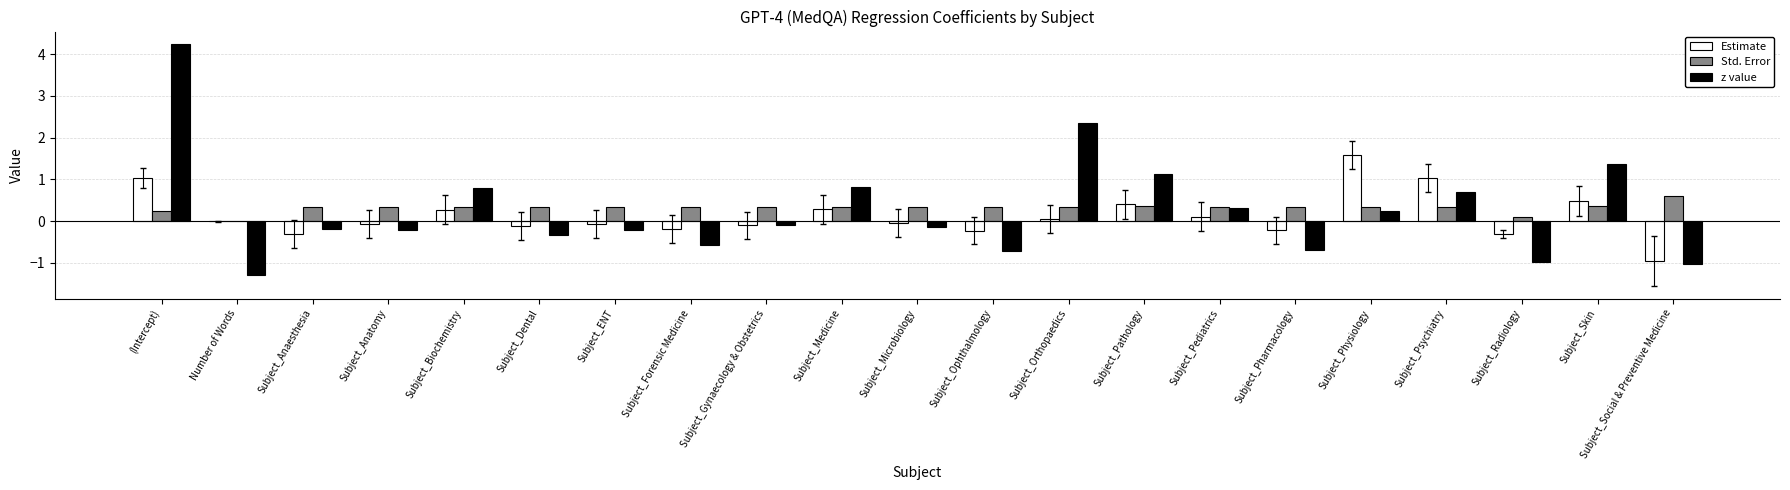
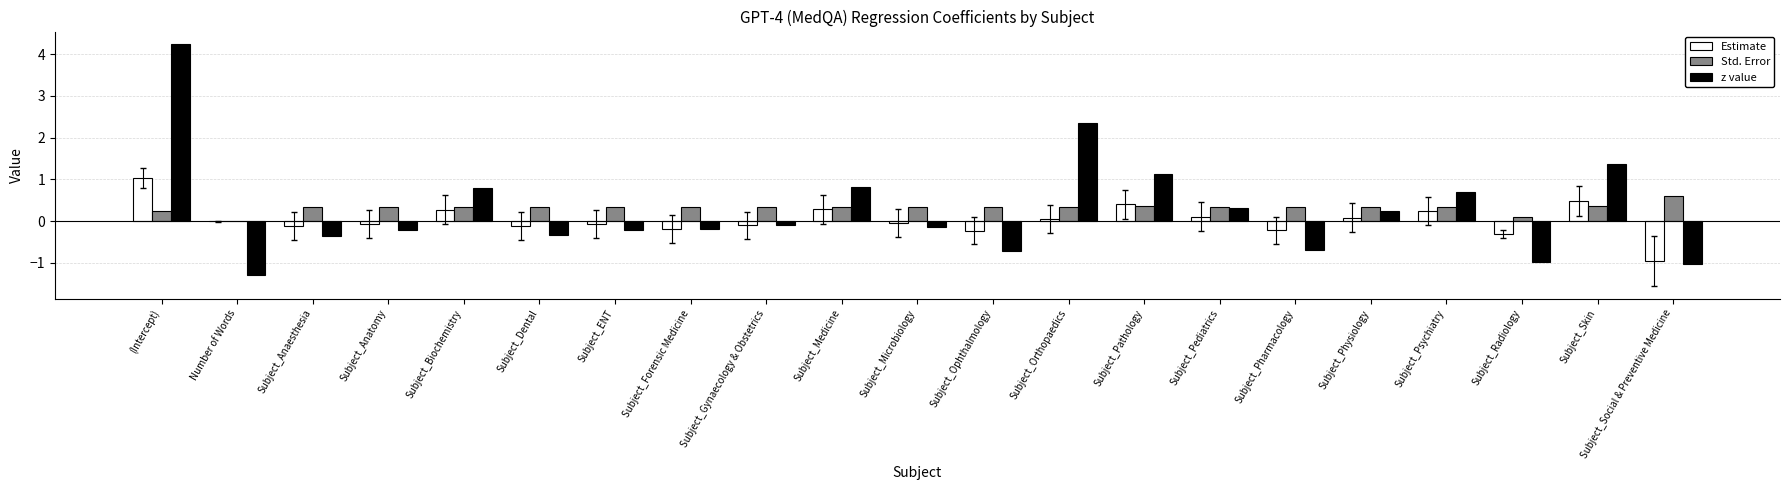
Estimate, Subject_Anaesthesia: -0.3 -> -0.1
z value, Subject_Anaesthesia: -0.2 -> -0.4
z value, Subject_Forensic Medicine: -0.6 -> -0.2
Estimate, Subject_Physiology: 1.6 -> 0.1
Estimate, Subject_Psychiatry: 1.0 -> 0.2
